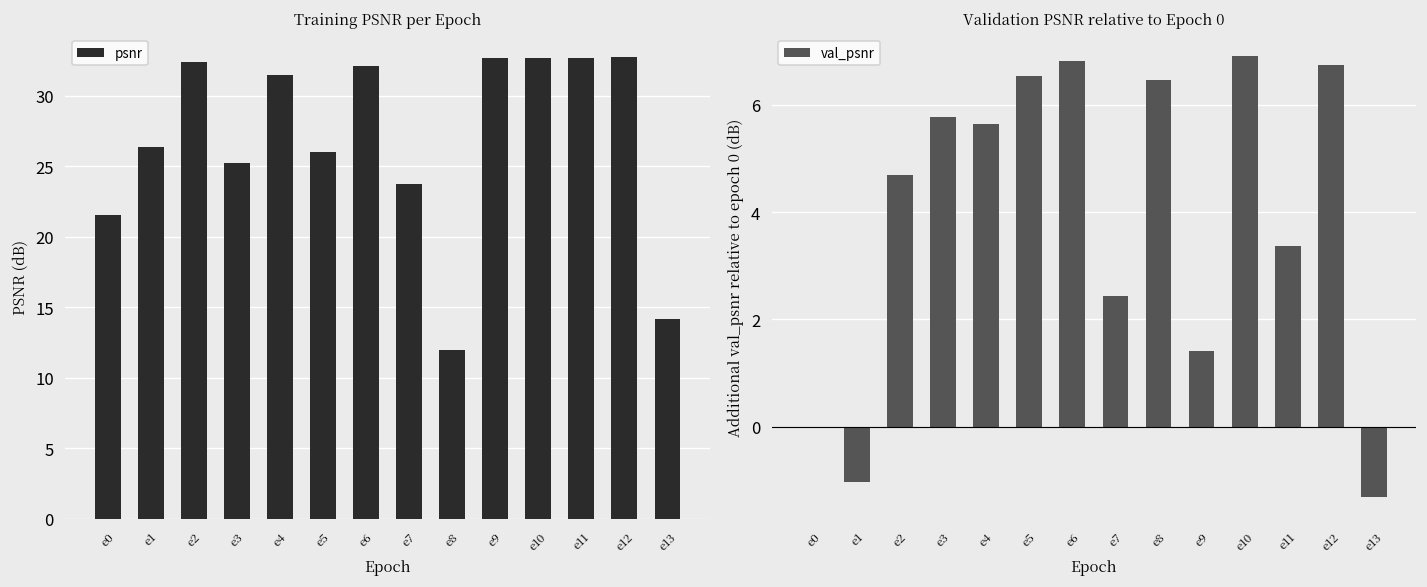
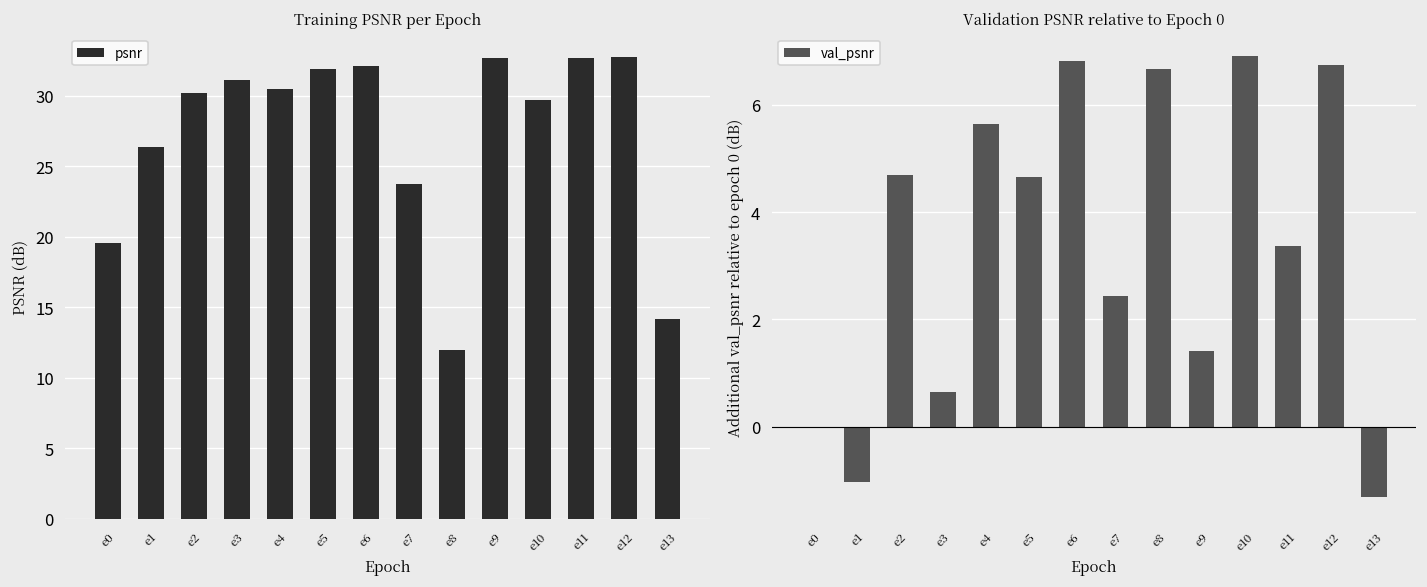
Training PSNR per Epoch, e0: 21.5 -> 19.5
Training PSNR per Epoch, e2: 32.4 -> 30.2
Training PSNR per Epoch, e3: 25.3 -> 31.1
Training PSNR per Epoch, e4: 31.4 -> 30.5
Training PSNR per Epoch, e5: 26.0 -> 31.9
Training PSNR per Epoch, e10: 32.7 -> 29.7
Validation PSNR relative to Epoch 0, e3: 5.8 -> 0.7
Validation PSNR relative to Epoch 0, e5: 6.5 -> 4.7
Validation PSNR relative to Epoch 0, e8: 6.5 -> 6.7
